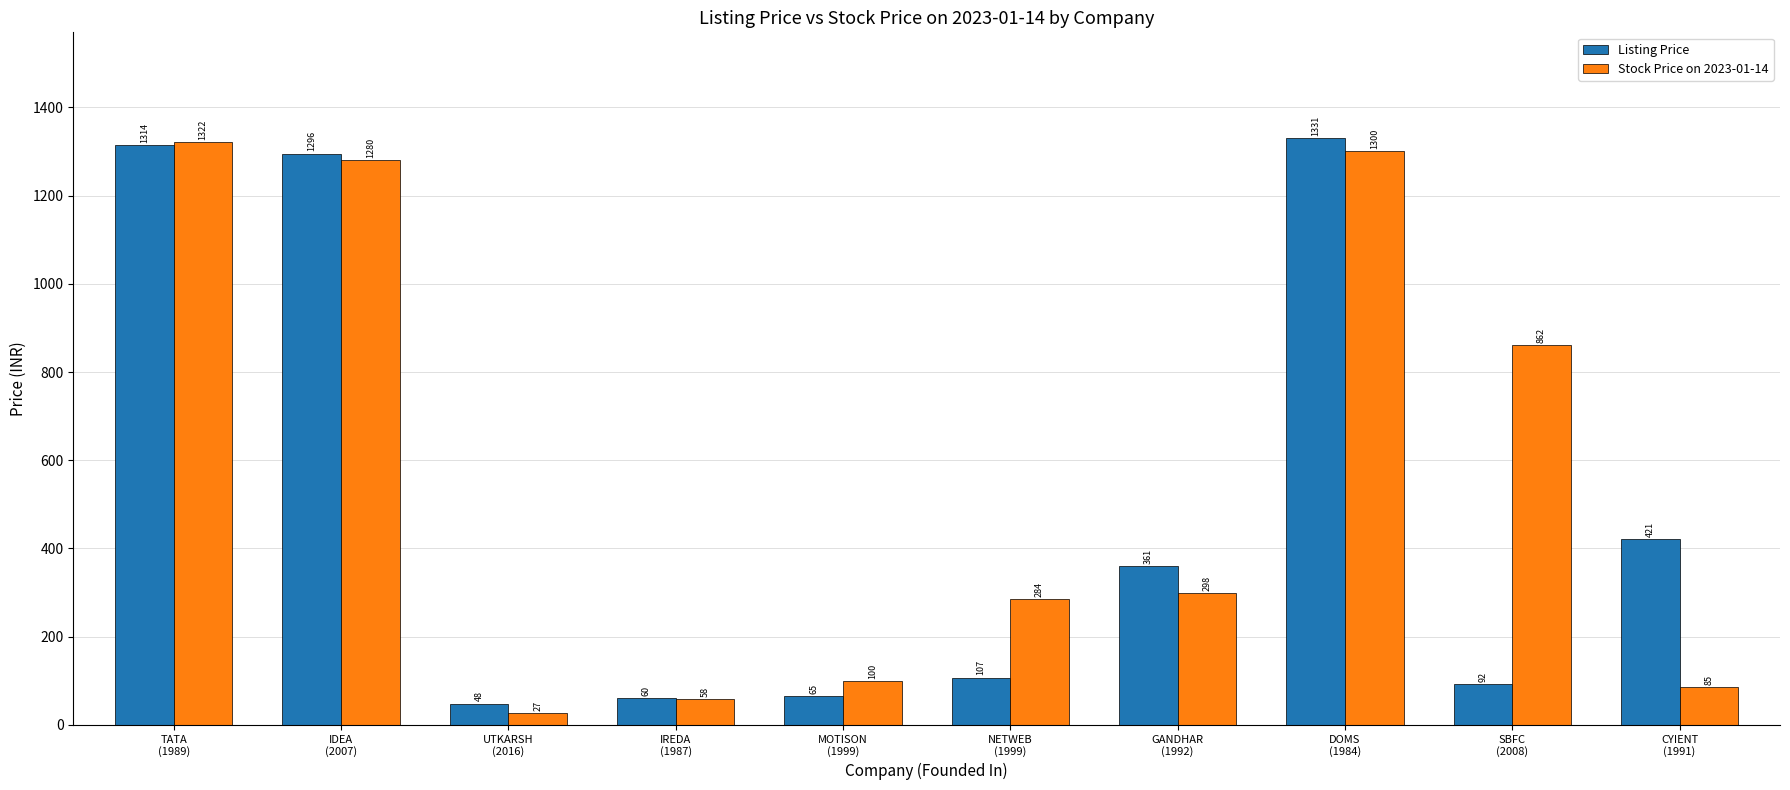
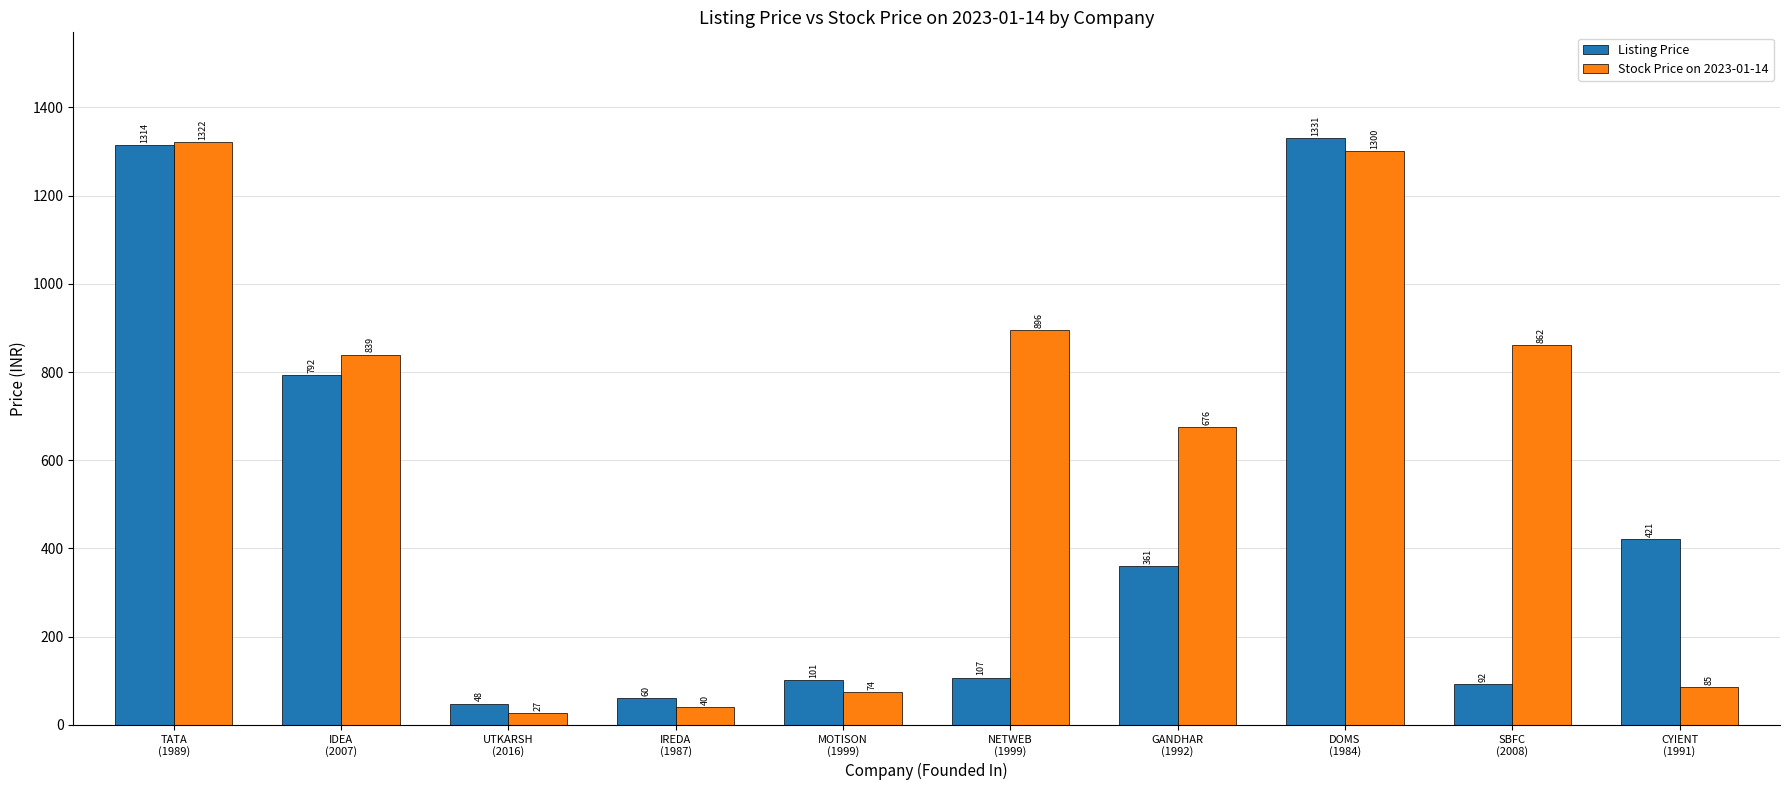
Listing Price, IDEA (2007): 1296 -> 792
Stock Price on 2023-01-14, IDEA (2007): 1280 -> 839
Stock Price on 2023-01-14, IREDA (1987): 58 -> 40
Listing Price, MOTISON (1999): 65 -> 101
Stock Price on 2023-01-14, MOTISON (1999): 100 -> 74
Stock Price on 2023-01-14, NETWEB (1999): 284 -> 896
Stock Price on 2023-01-14, GANDHAR (1992): 298 -> 676
